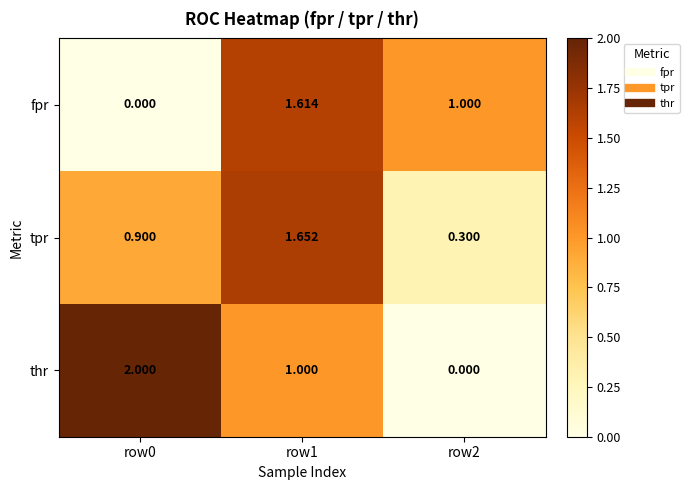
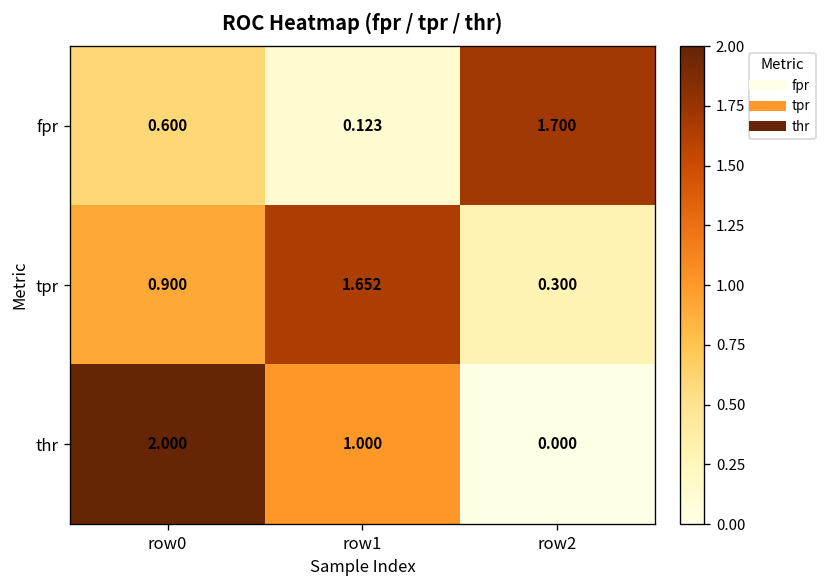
fpr, row0: 0.000 -> 0.600
fpr, row1: 1.614 -> 0.123
fpr, row2: 1.000 -> 1.700
